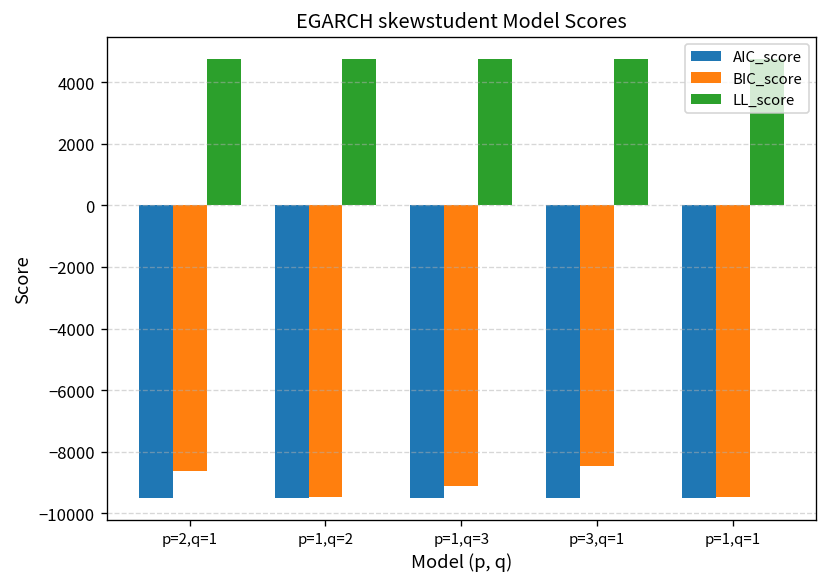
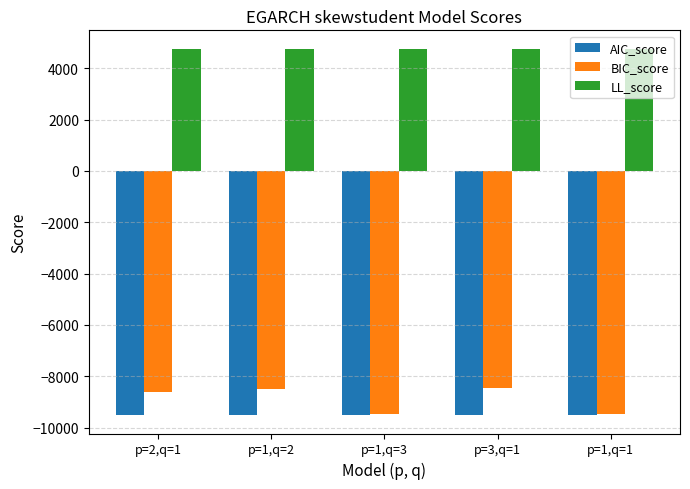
BIC_score, p=1,q=2: -9500 -> -8500
BIC_score, p=1,q=3: -9100 -> -9500
